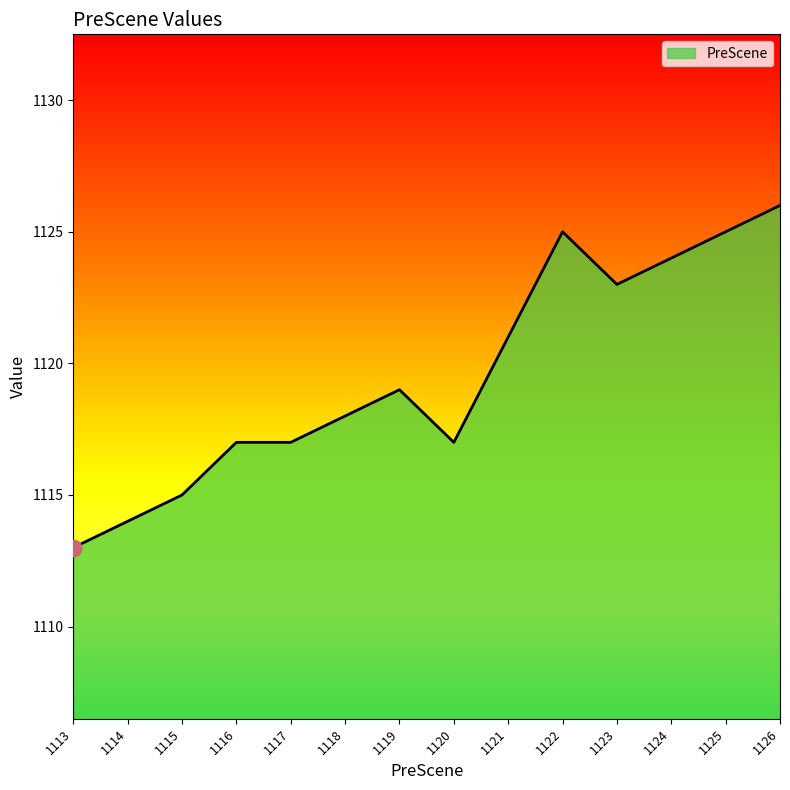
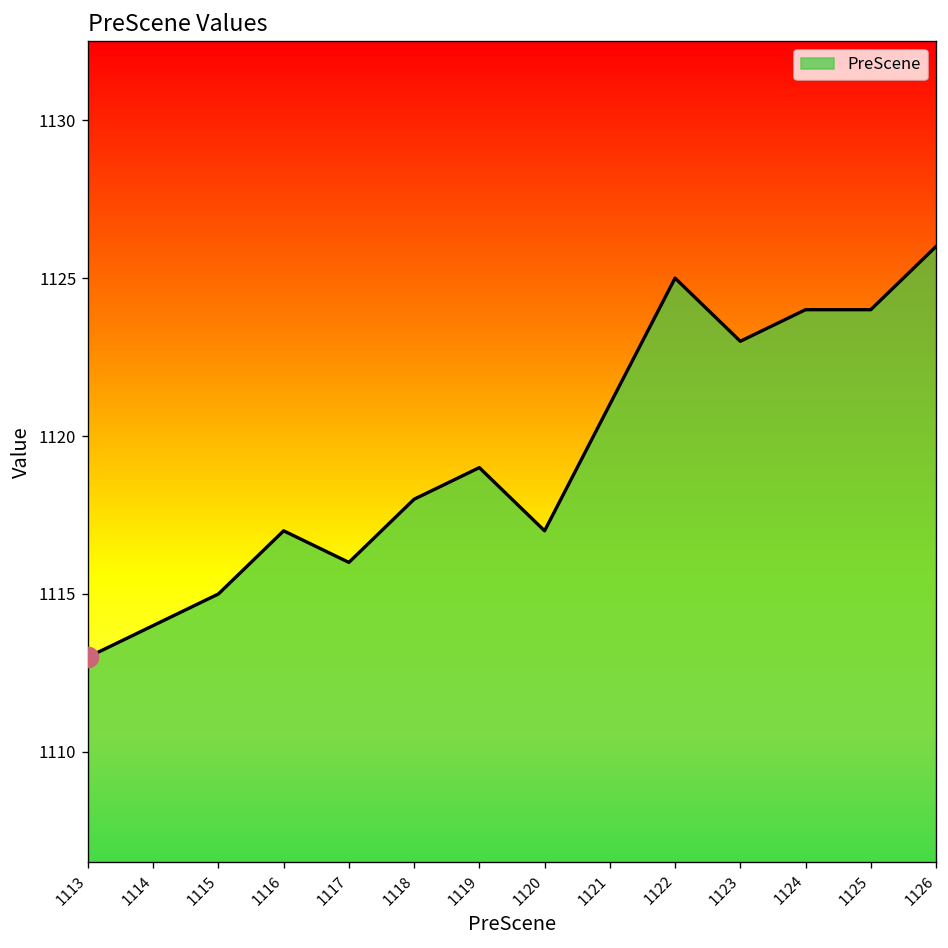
PreScene, 1117: 1117 -> 1116
PreScene, 1125: 1125 -> 1124
